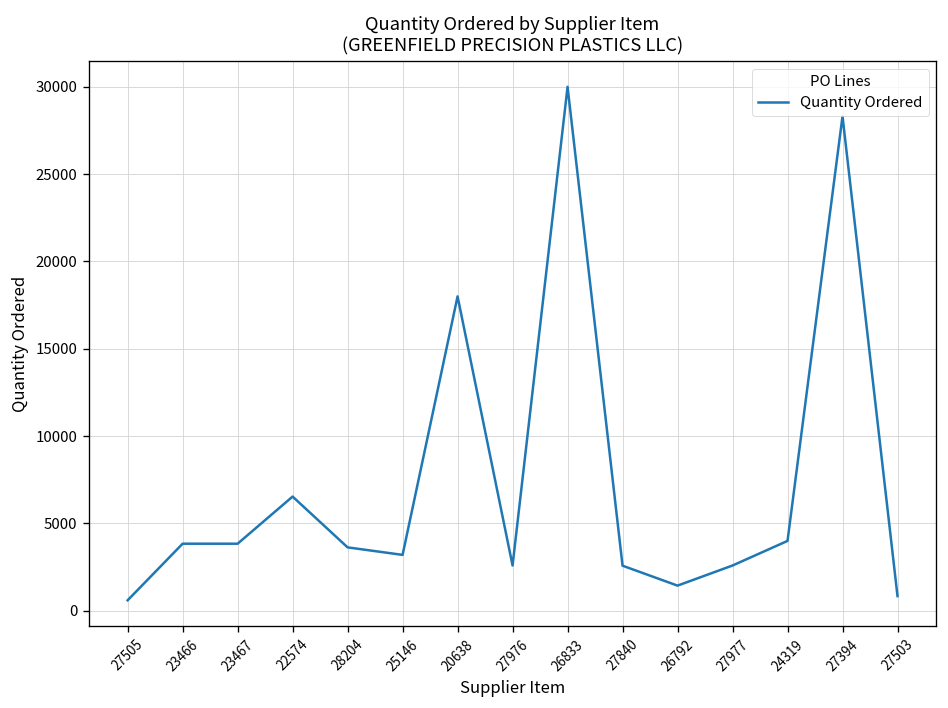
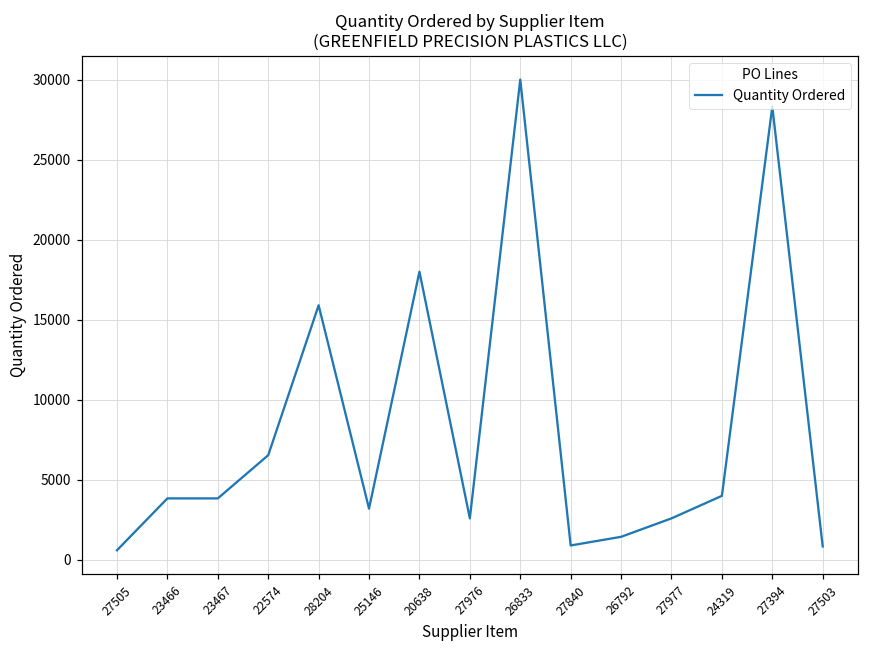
28204: 3600 -> 15900
27840: 2600 -> 900
